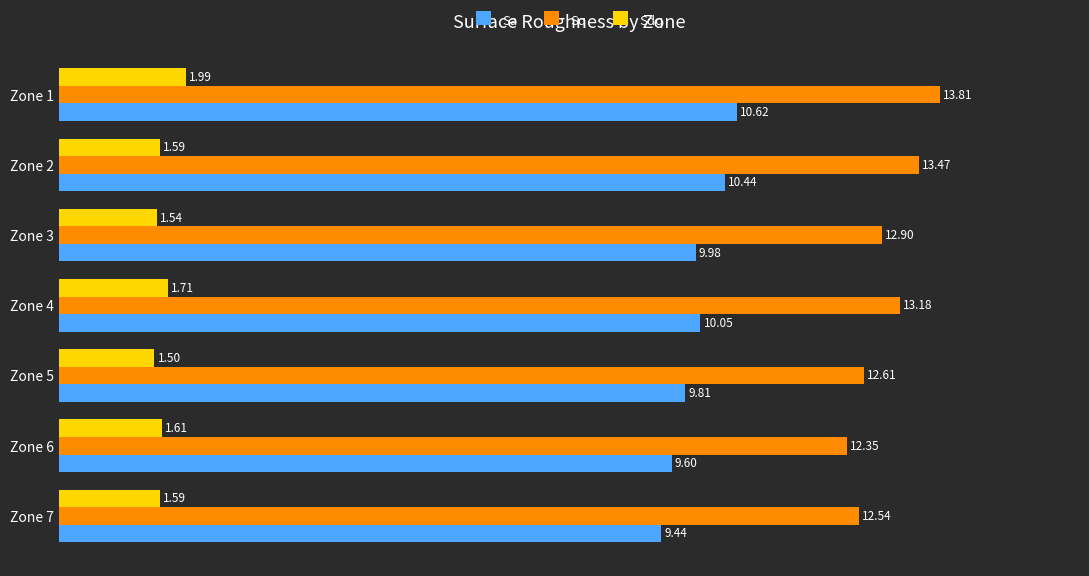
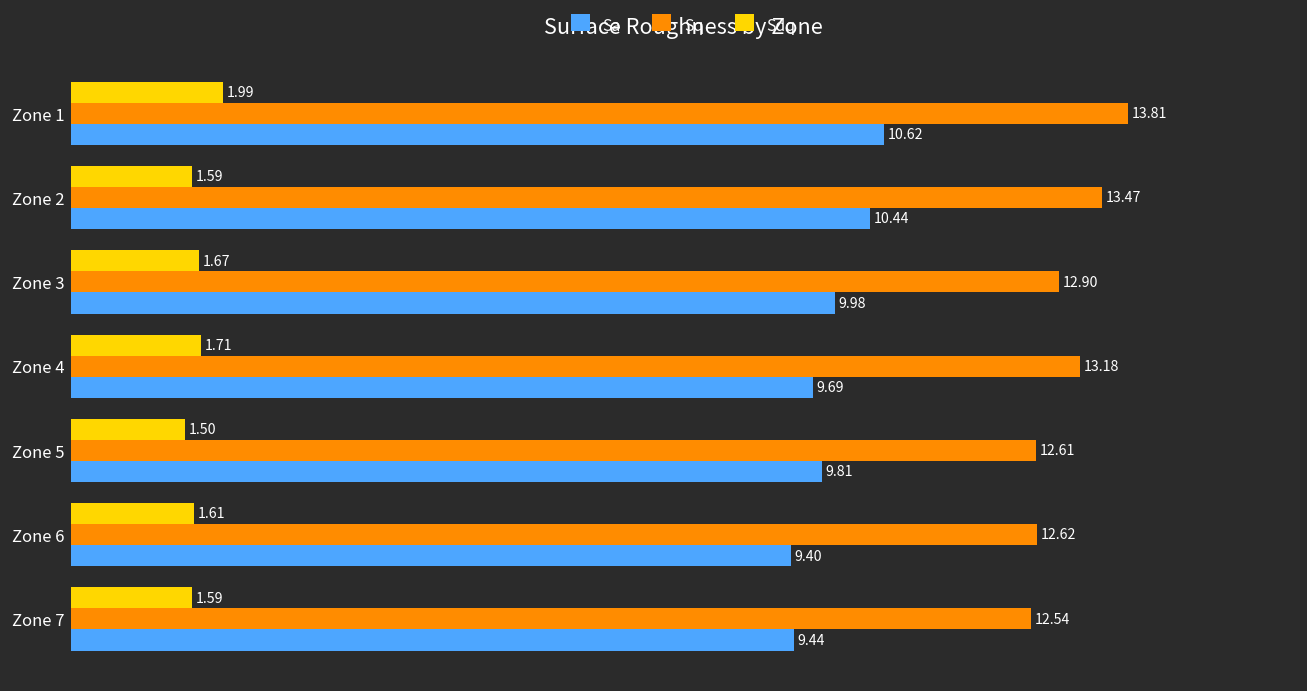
Sdq, Zone 3: 1.54 -> 1.67
Sa, Zone 4: 10.05 -> 9.69
Sq, Zone 6: 12.35 -> 12.62
Sa, Zone 6: 9.60 -> 9.40
